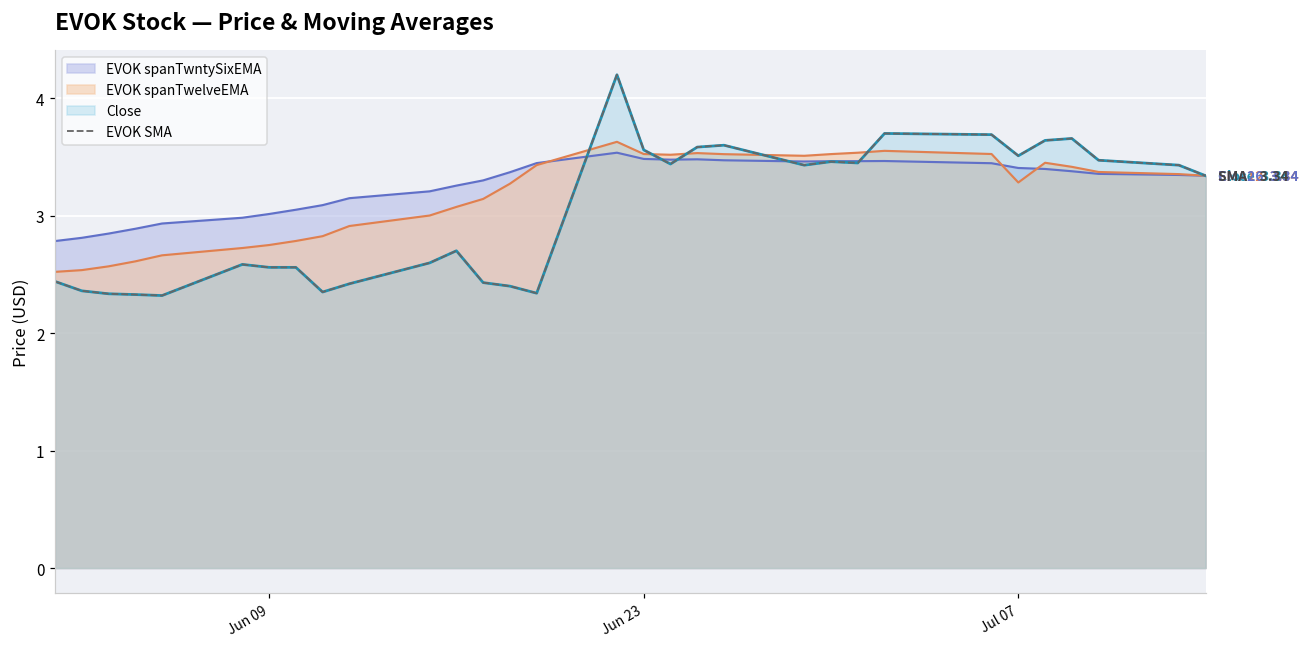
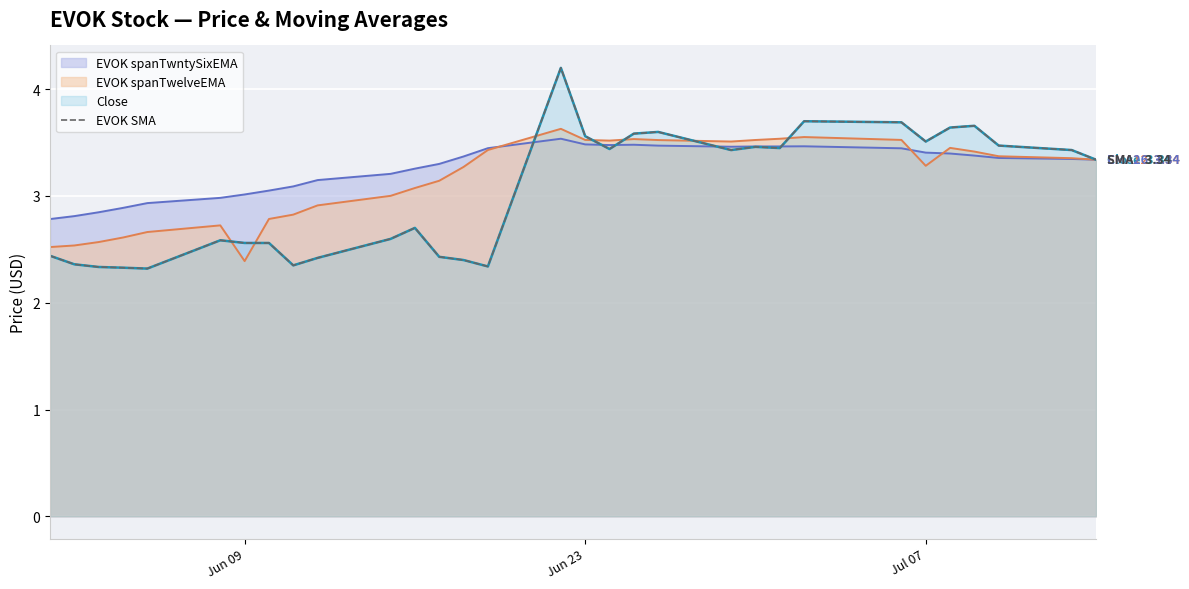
EVOK spanTwelveEMA, Jun 09: 2.75 -> 2.39
